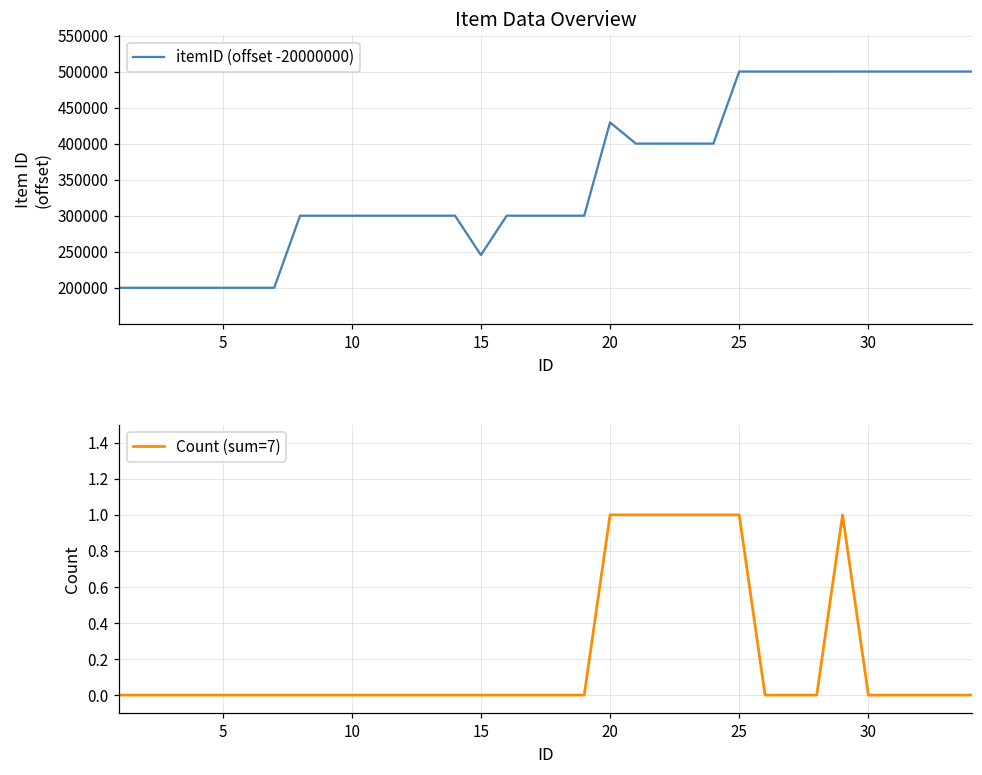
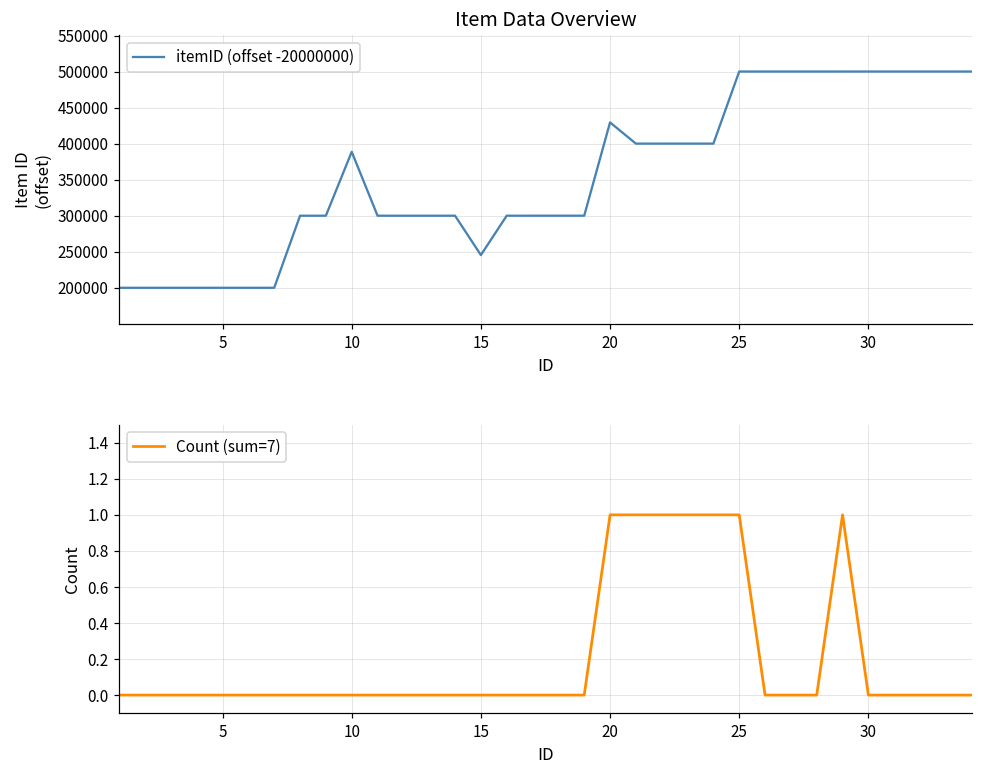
Item Data Overview, 10: 300000 -> 390000
